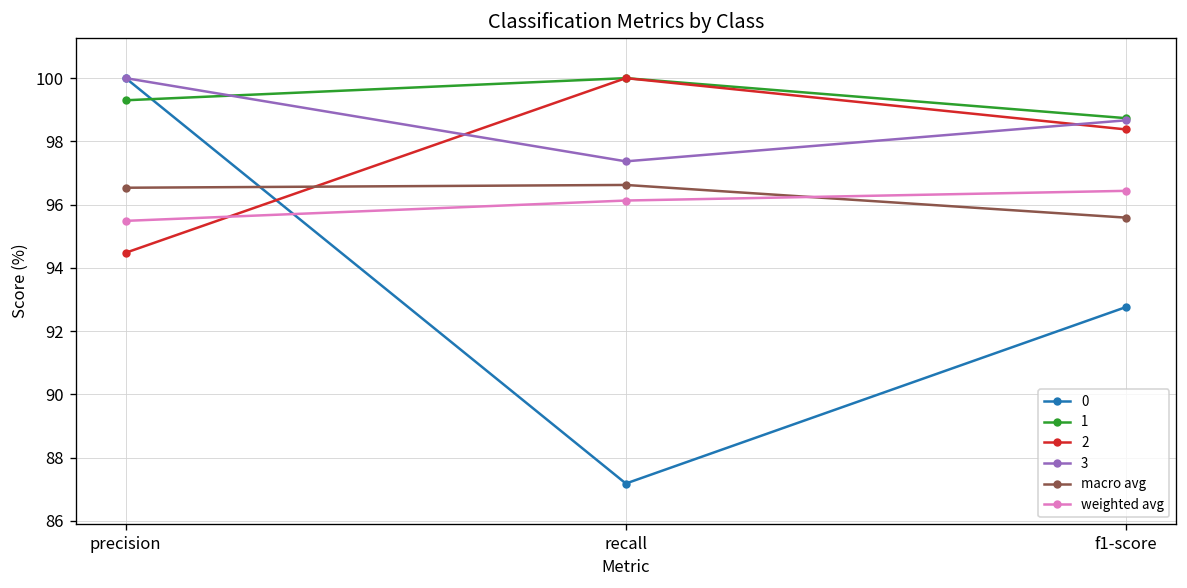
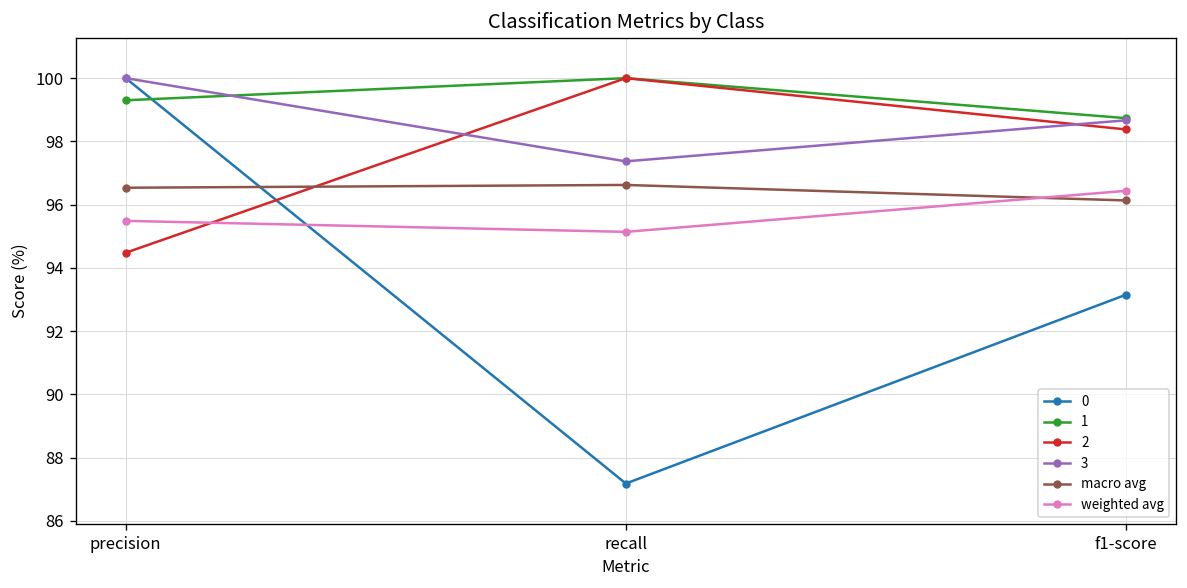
weighted avg, recall: 96.1 -> 95.1
0, f1-score: 92.8 -> 93.2
macro avg, f1-score: 95.6 -> 96.1
